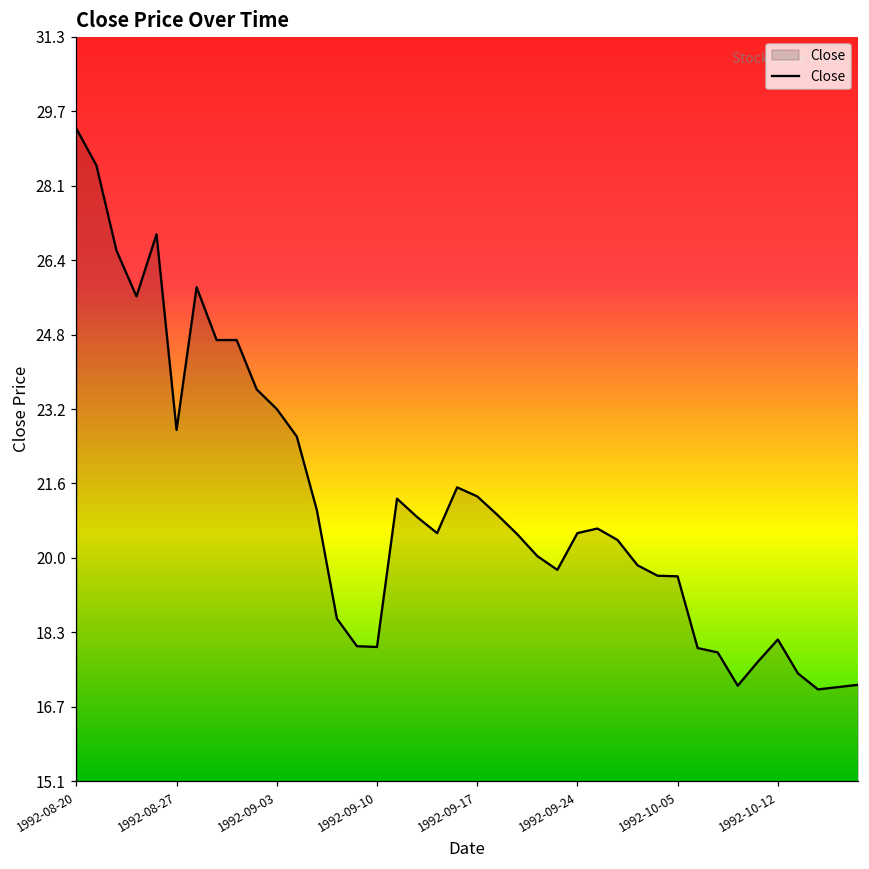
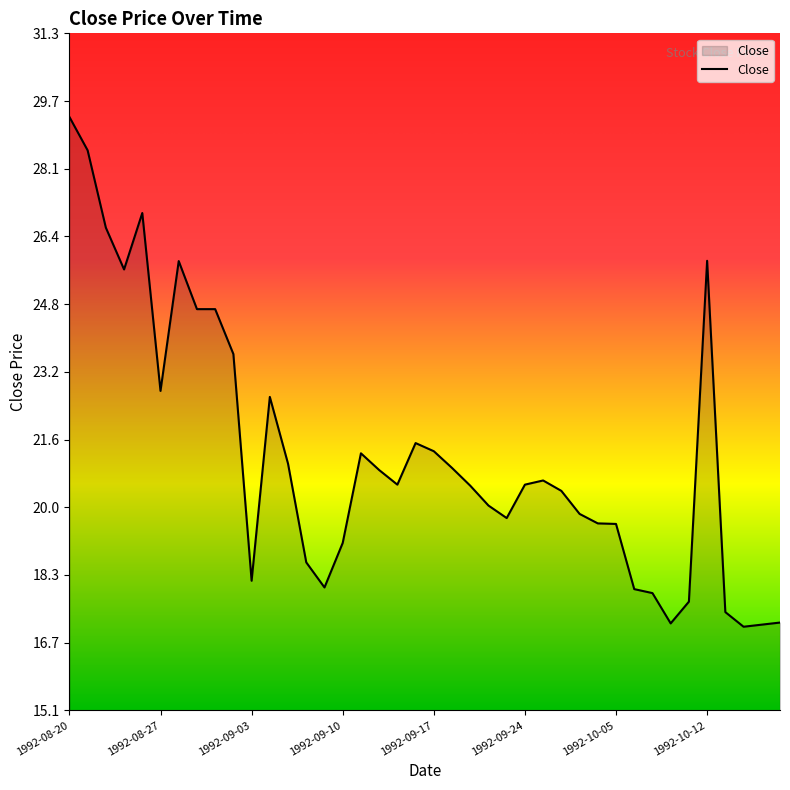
1992-09-03: 23.2 -> 18.2
1992-09-10: 18.0 -> 19.1
1992-10-12: 18.2 -> 25.9
